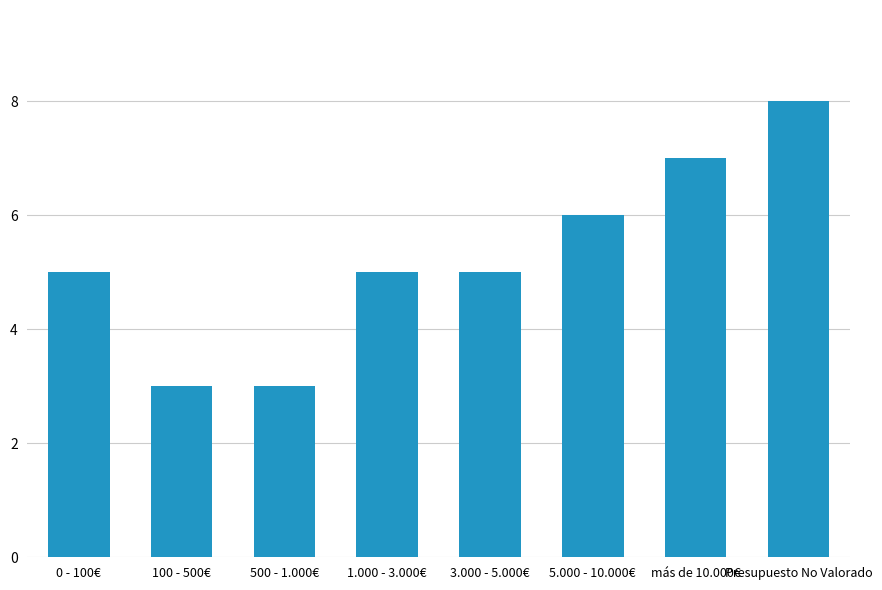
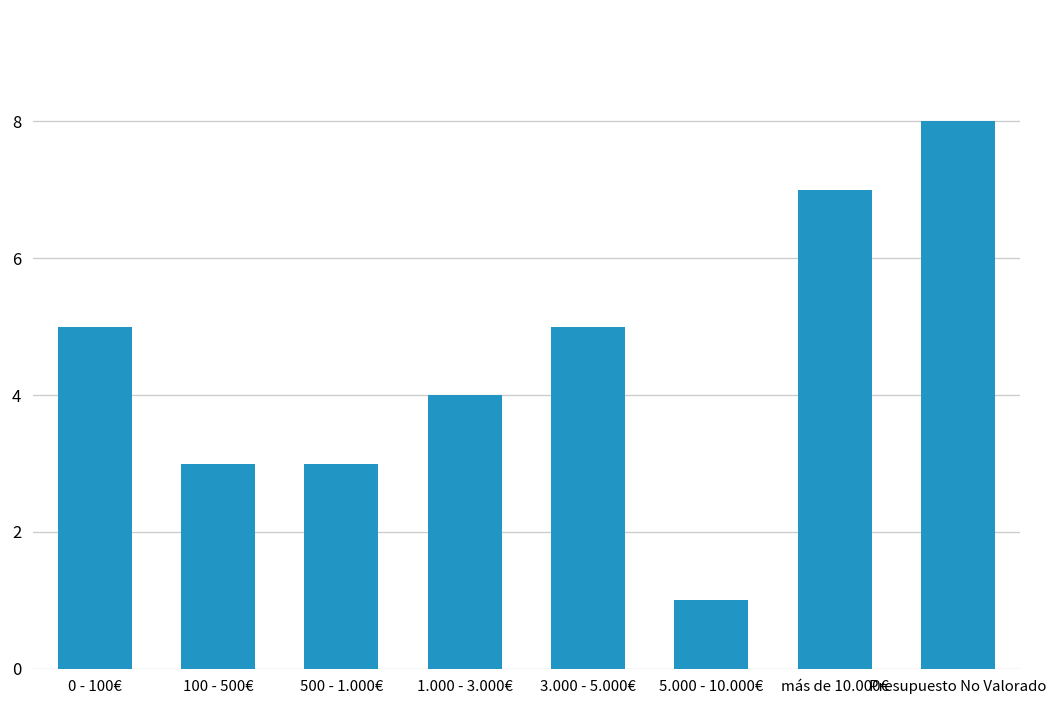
1.000 - 3.000€: 5 -> 4
5.000 - 10.000€: 6 -> 1
